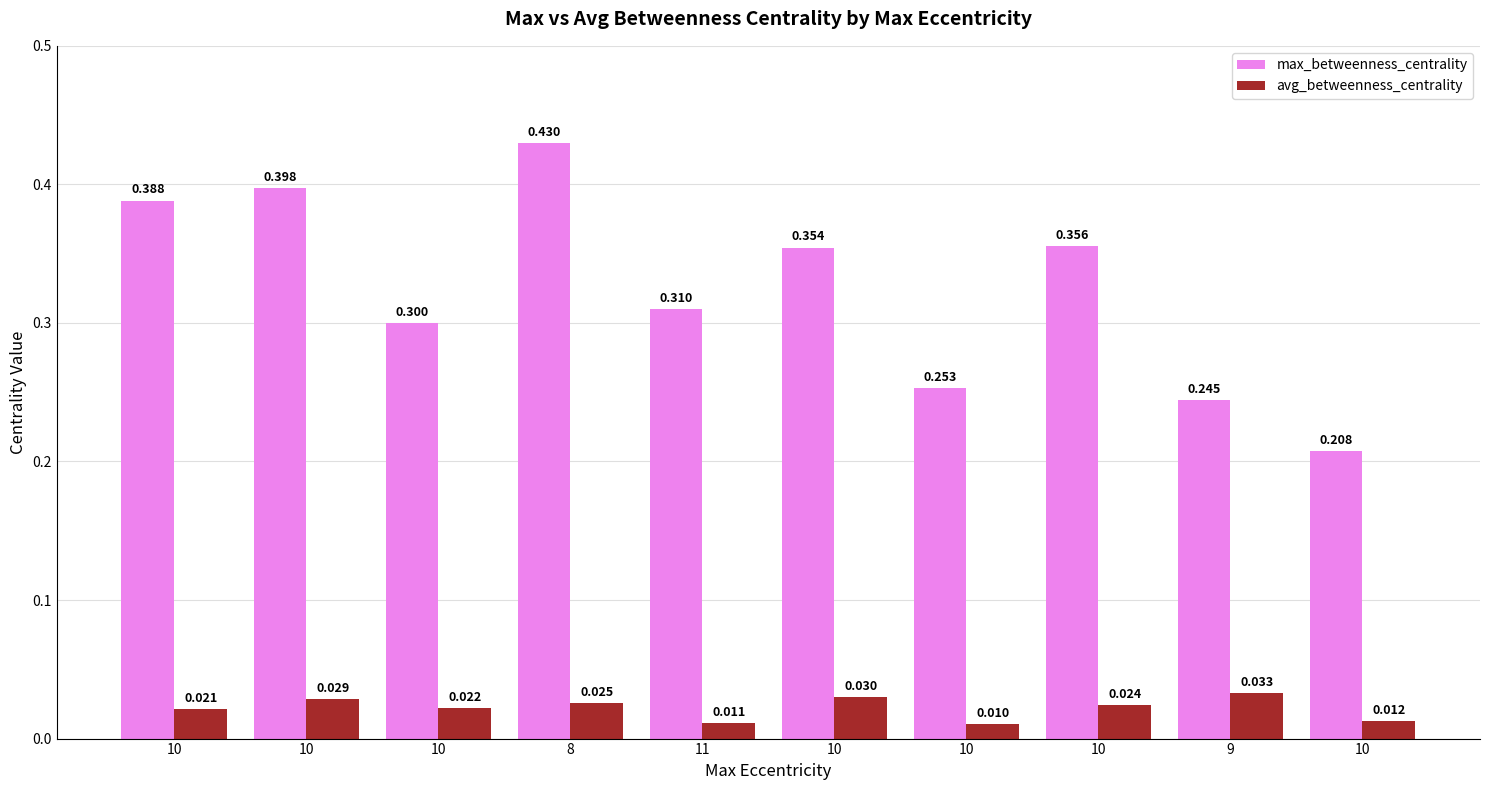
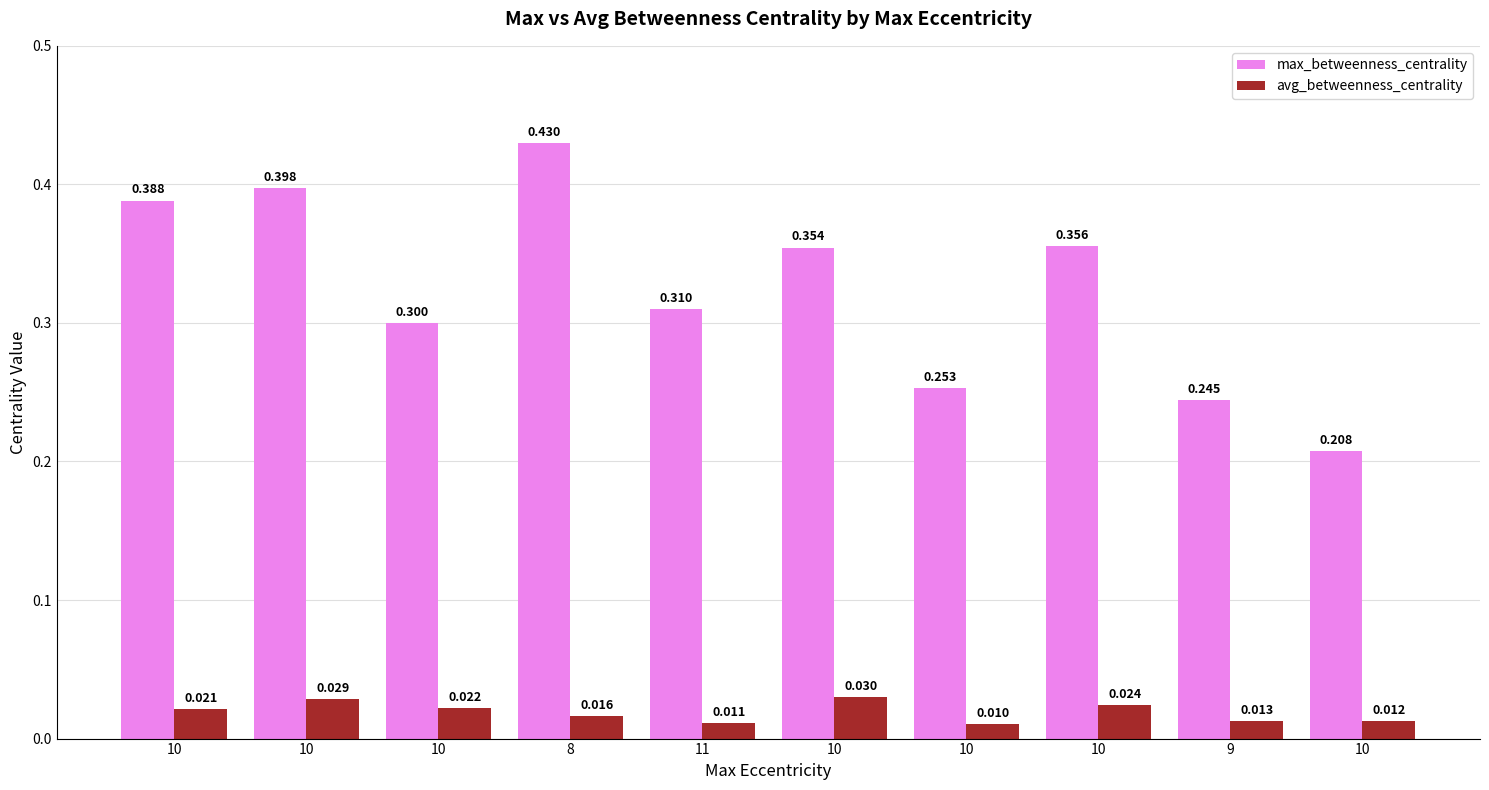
avg_betweenness_centrality, 8: 0.025 -> 0.016
avg_betweenness_centrality, 9: 0.033 -> 0.013
